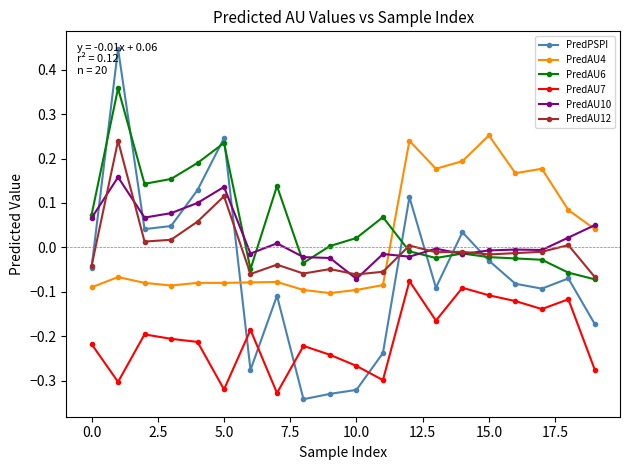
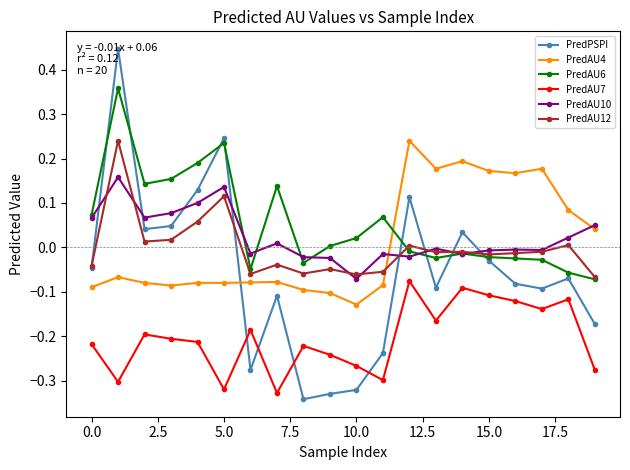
PredAU4, 10.0: -0.10 -> -0.13
PredAU4, 15.0: 0.25 -> 0.17
